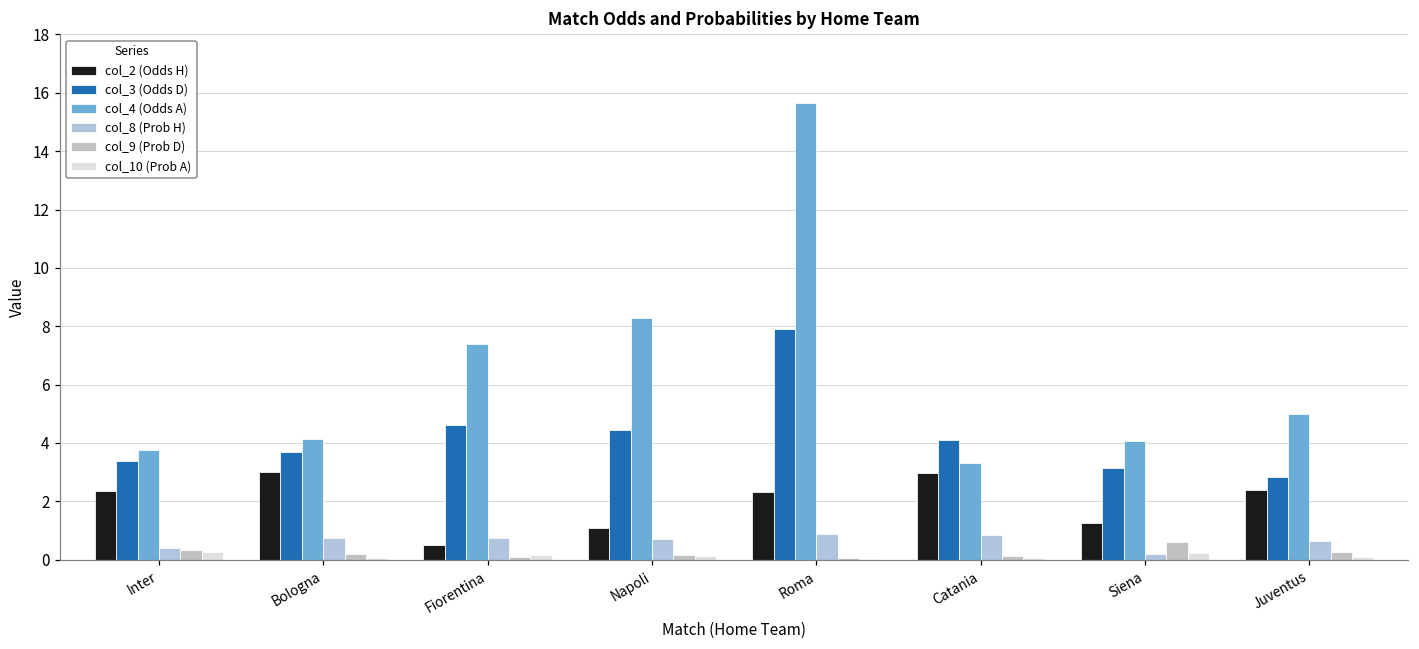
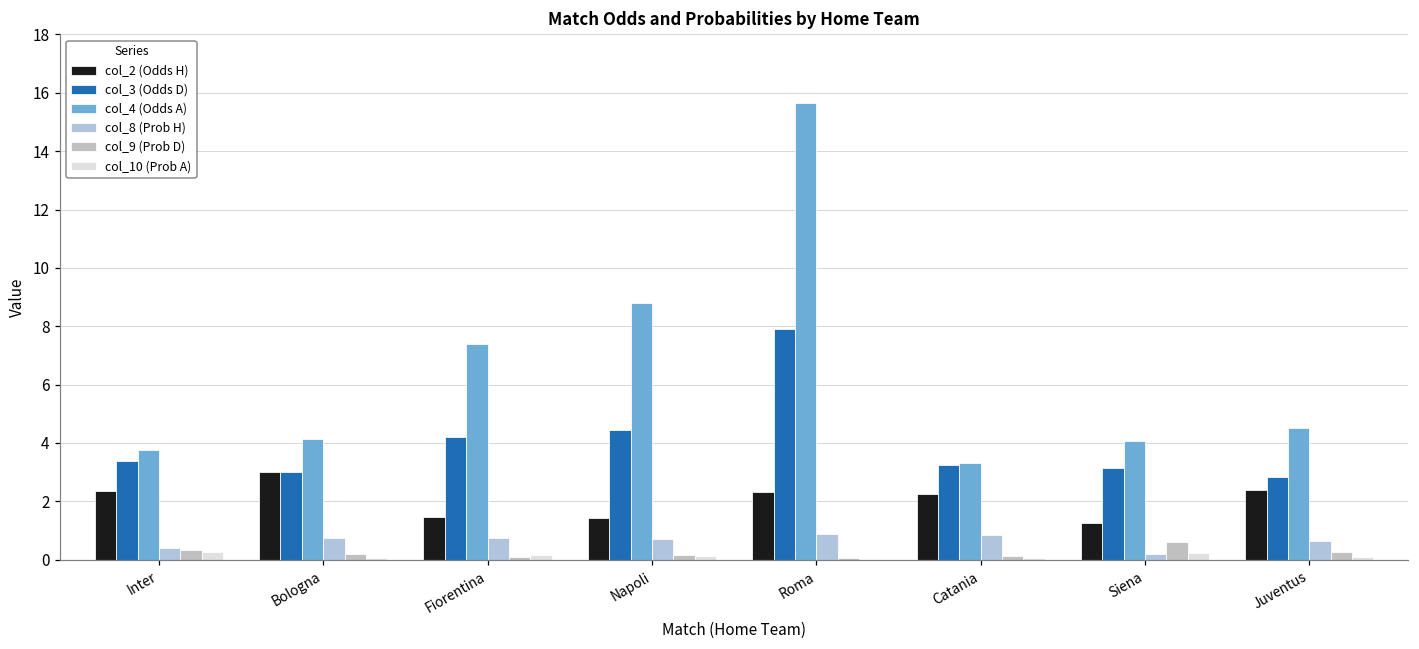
col_3 (Odds D), Bologna: 3.7 -> 3.0
col_2 (Odds H), Fiorentina: 0.5 -> 1.5
col_3 (Odds D), Fiorentina: 4.6 -> 4.2
col_2 (Odds H), Napoli: 1.1 -> 1.4
col_4 (Odds A), Napoli: 8.3 -> 8.8
col_2 (Odds H), Catania: 3.0 -> 2.3
col_3 (Odds D), Catania: 4.1 -> 3.3
col_4 (Odds A), Juventus: 5.0 -> 4.5
